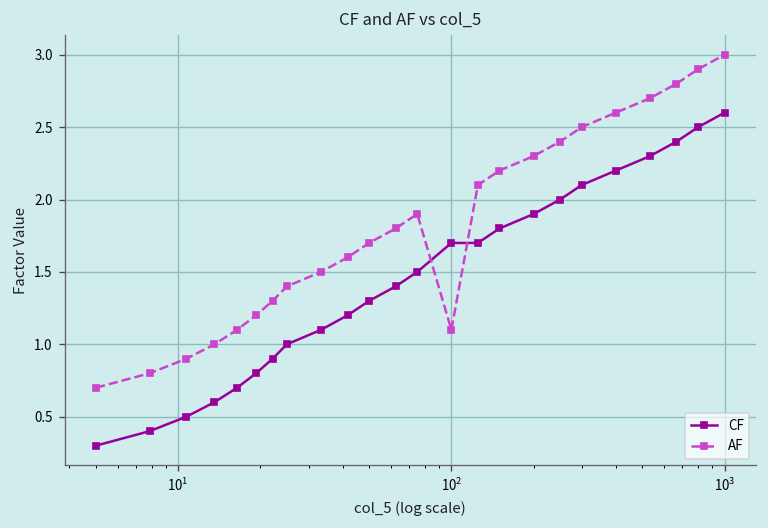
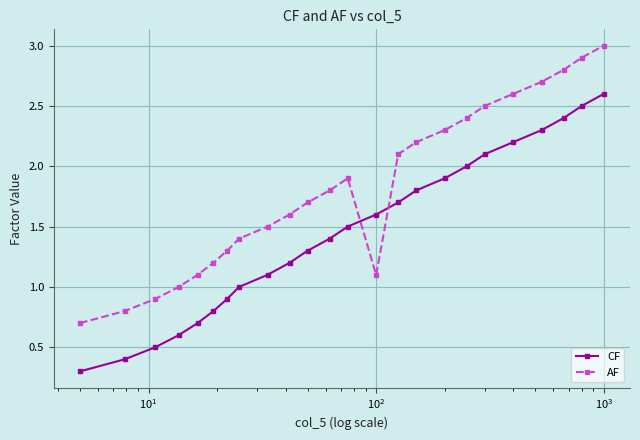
CF, 10^2: 1.7 -> 1.6
